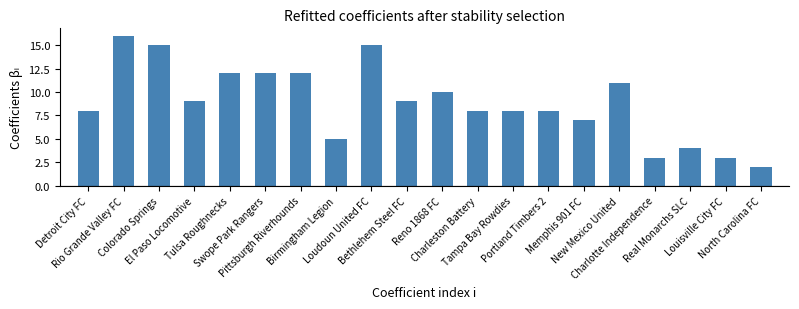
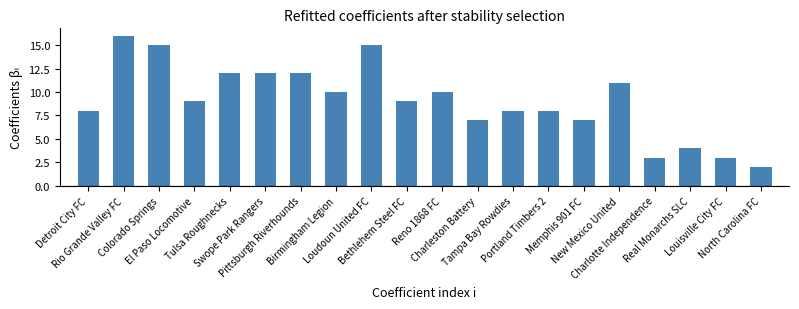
Birmingham Legion: 5 -> 10
Charleston Battery: 8 -> 7
